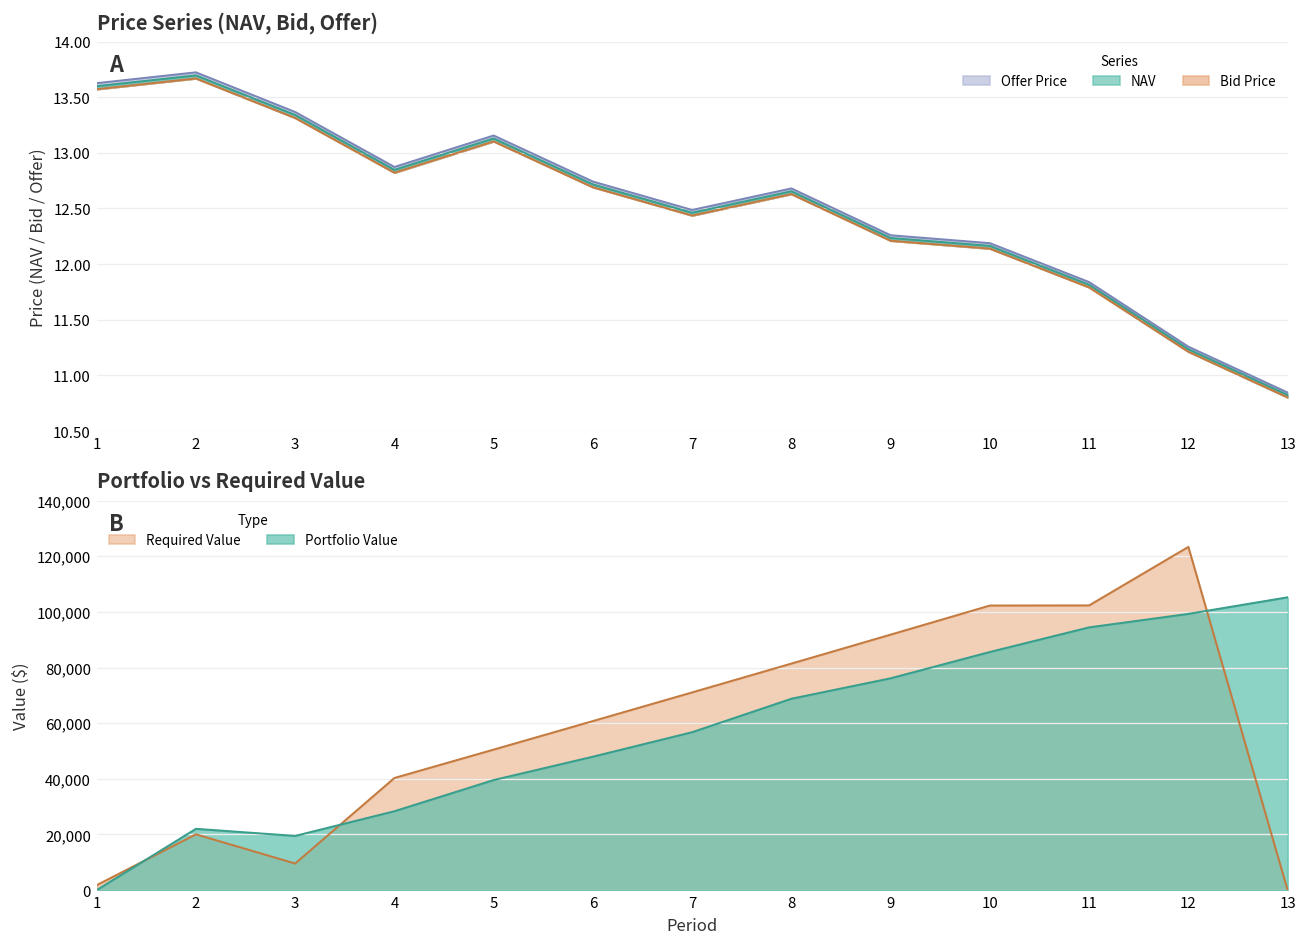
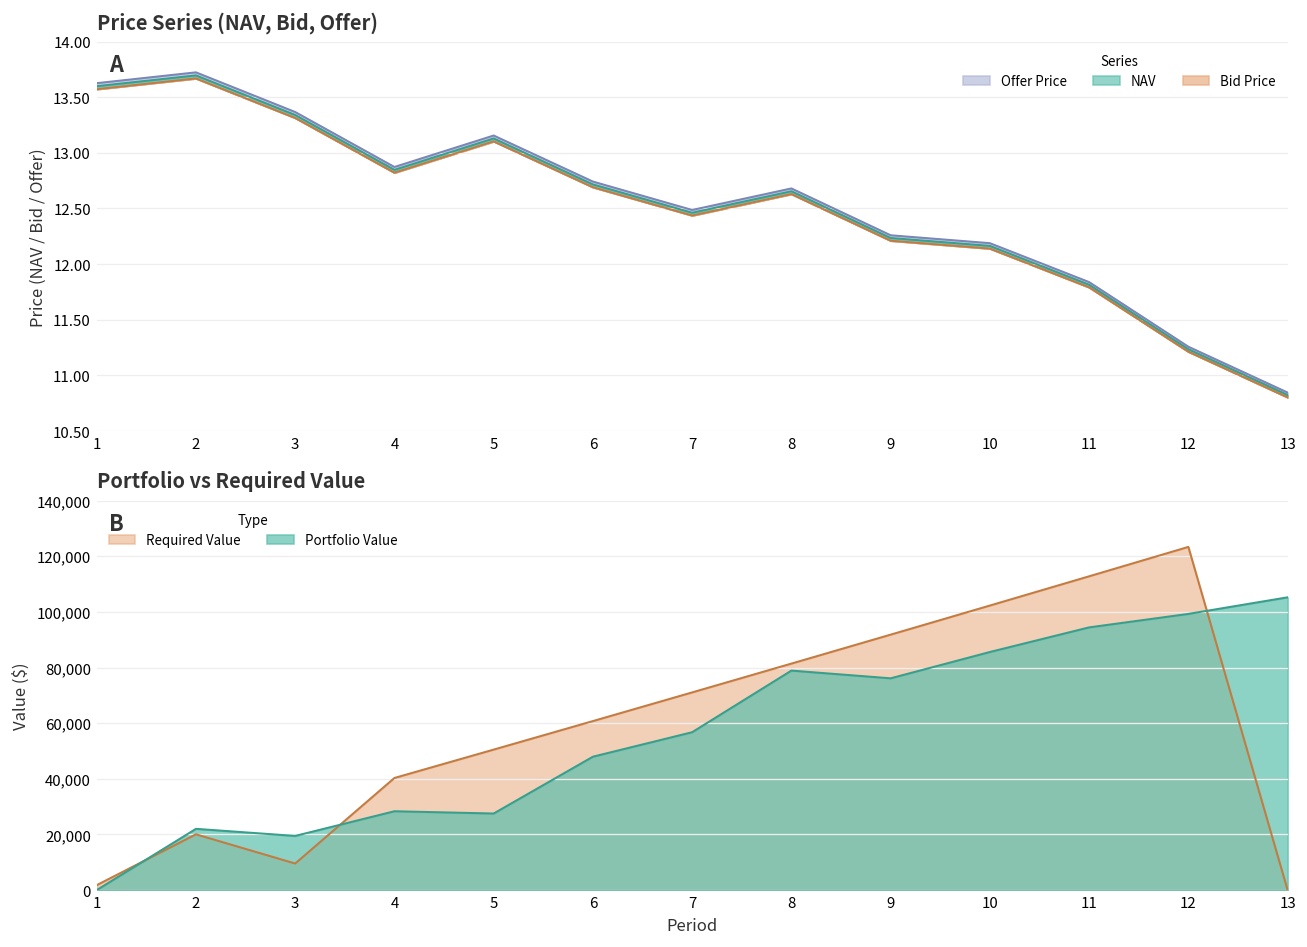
Portfolio vs Required Value, Portfolio Value, 5: 40,000 -> 28,000
Portfolio vs Required Value, Portfolio Value, 8: 69,000 -> 79,000
Portfolio vs Required Value, Required Value, 11: 102,000 -> 113,000
